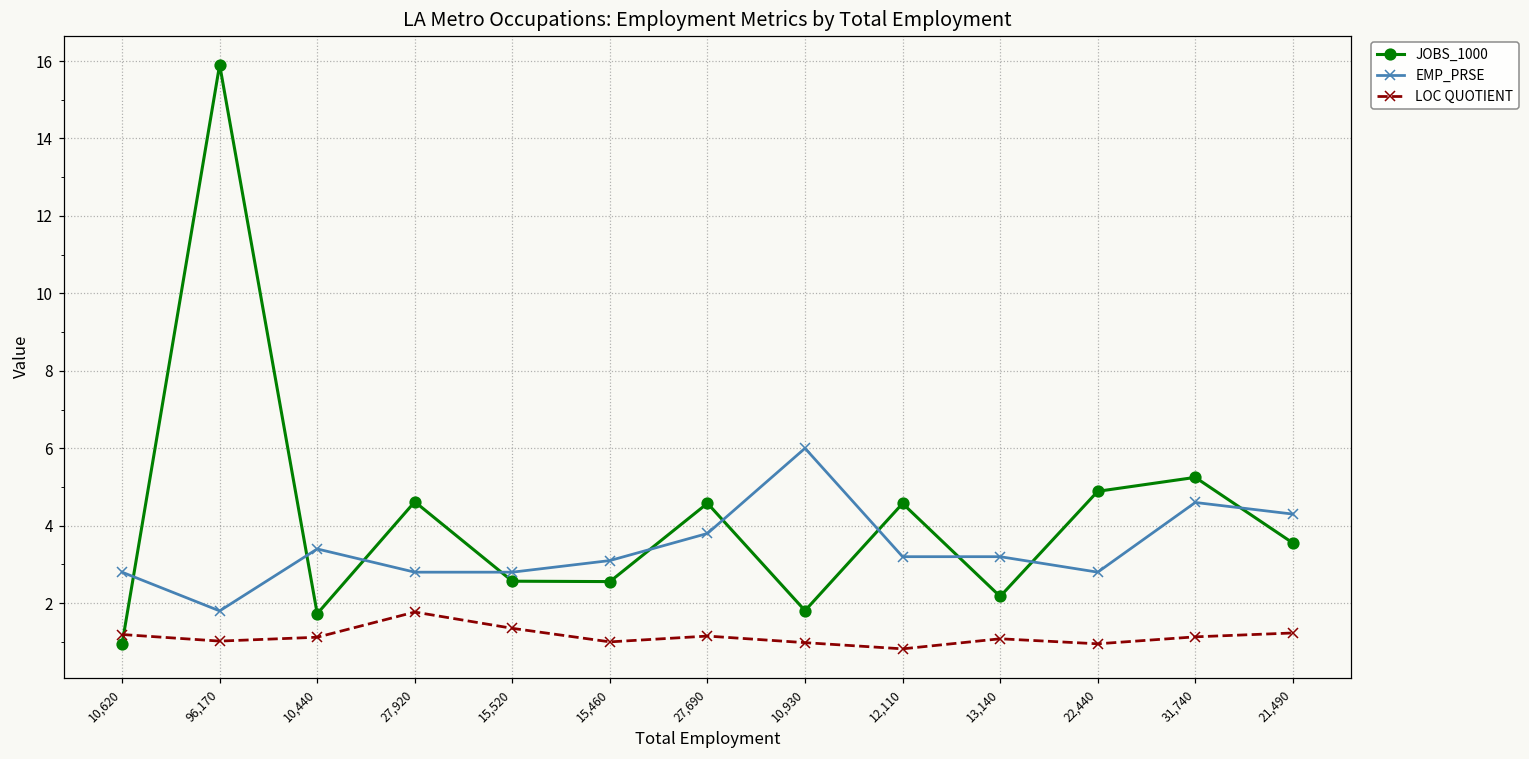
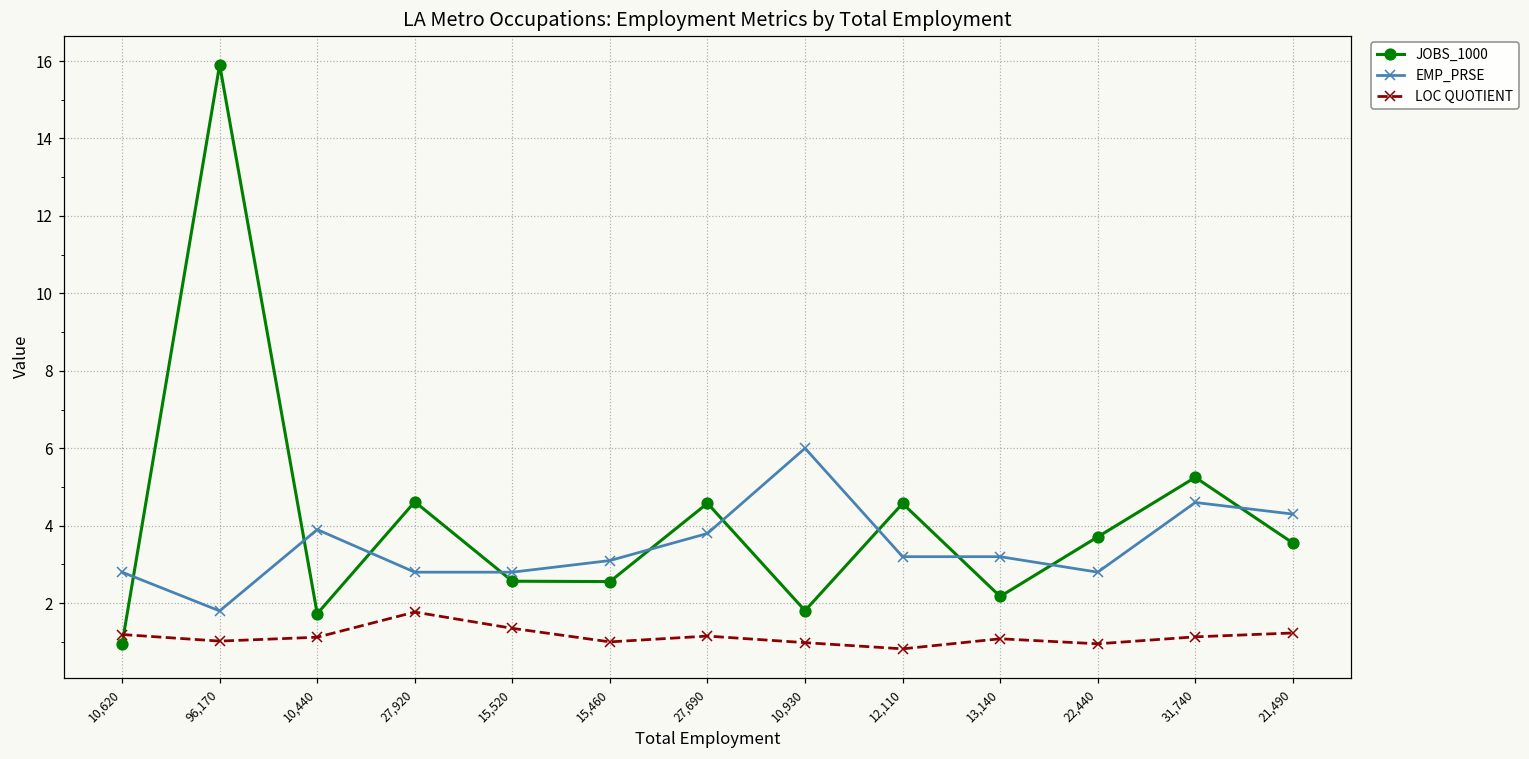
EMP_PRSE, 10,440: 3.4 -> 3.9
JOBS_1000, 22,440: 4.9 -> 3.7
